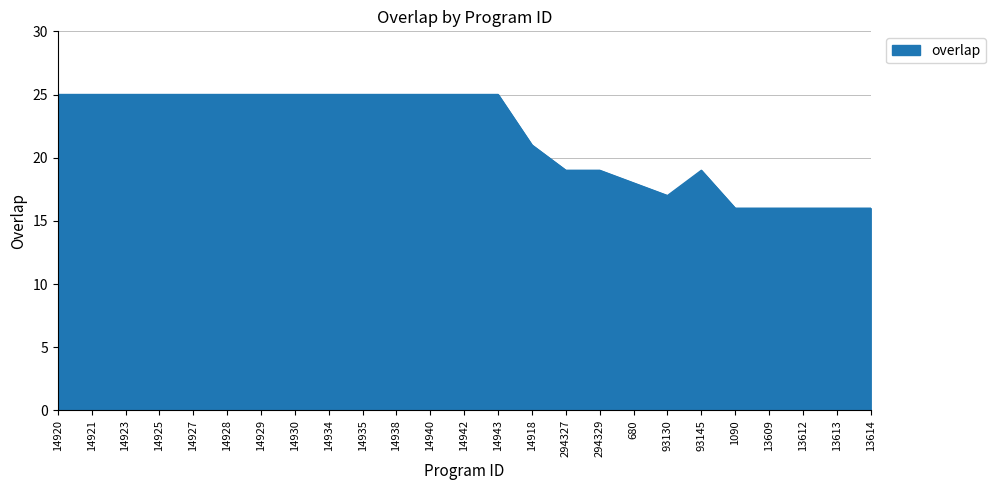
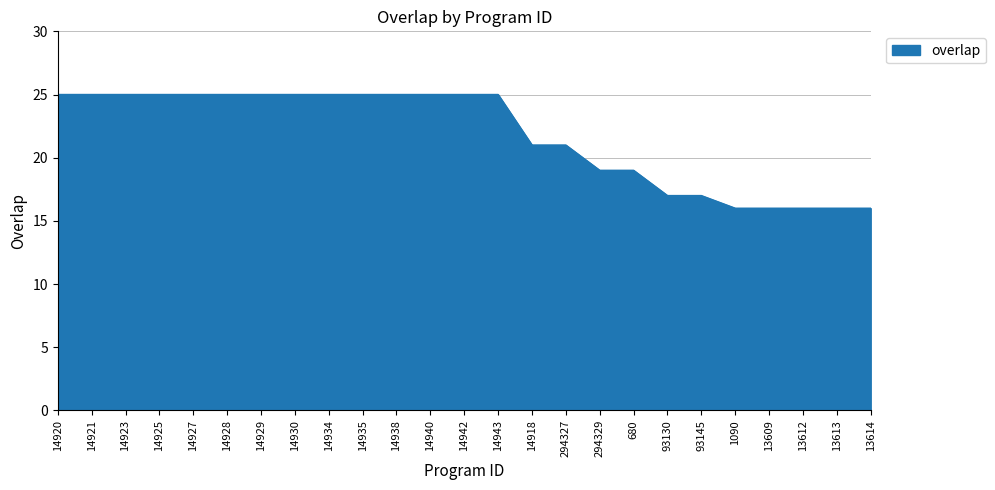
294327: 19 -> 21
680: 18 -> 19
93145: 19 -> 17
